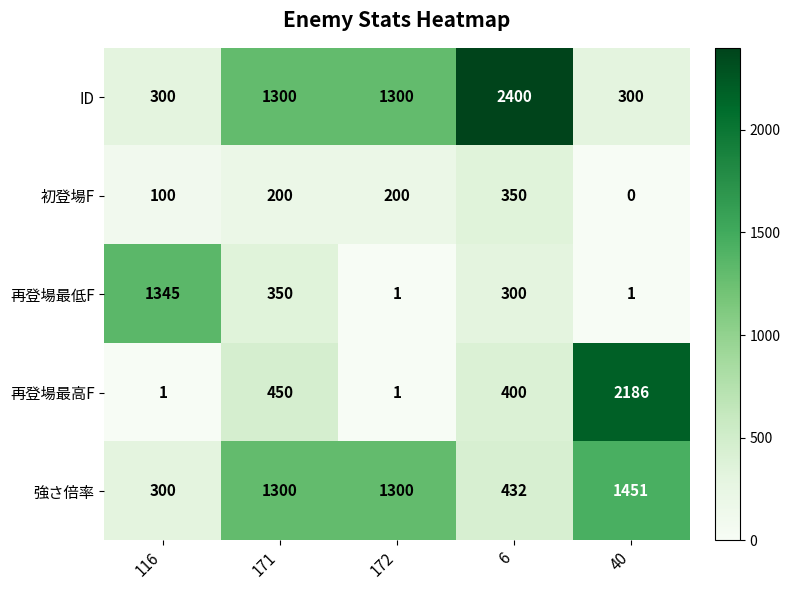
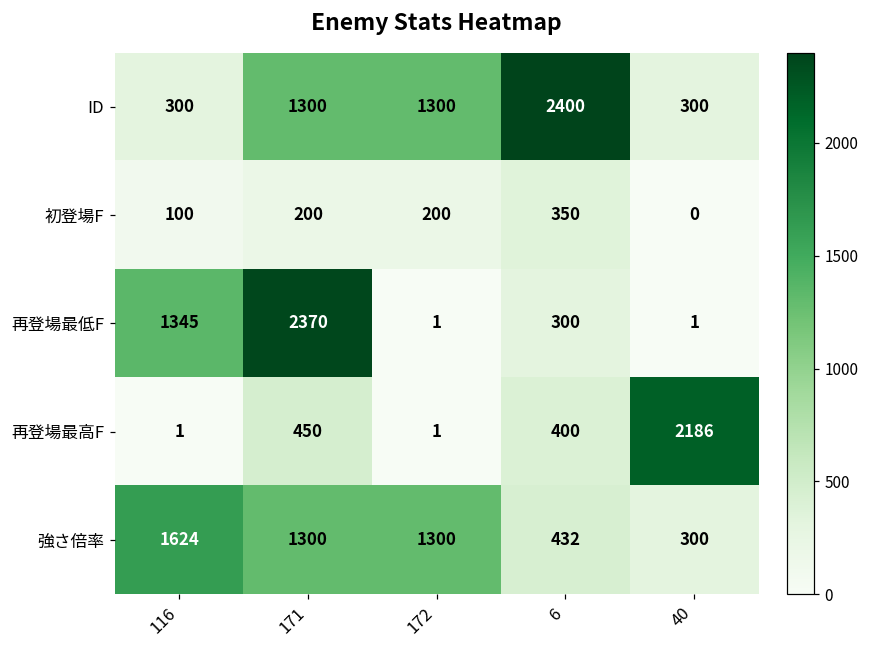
再登場最低F, 171: 350 -> 2370
強さ倍率, 116: 300 -> 1624
強さ倍率, 40: 1451 -> 300
